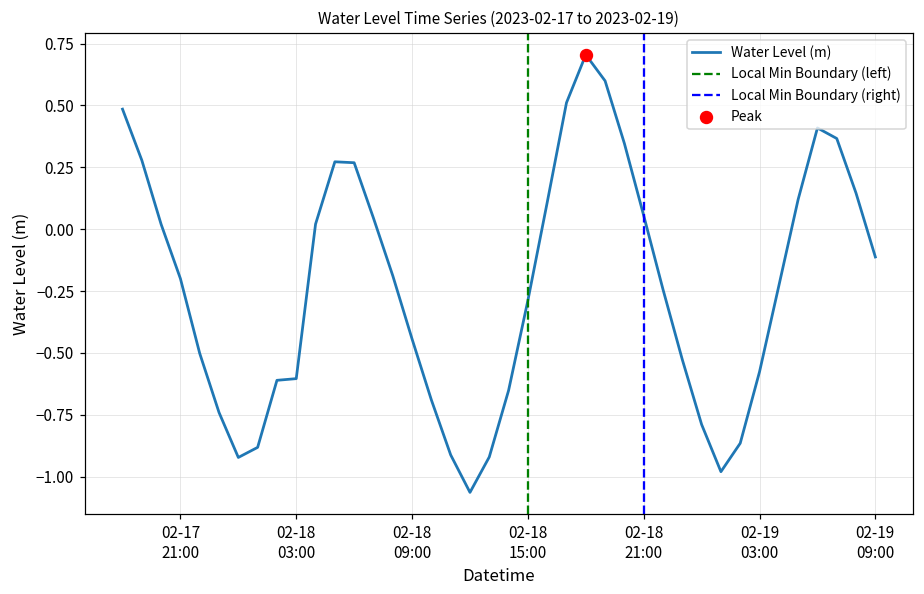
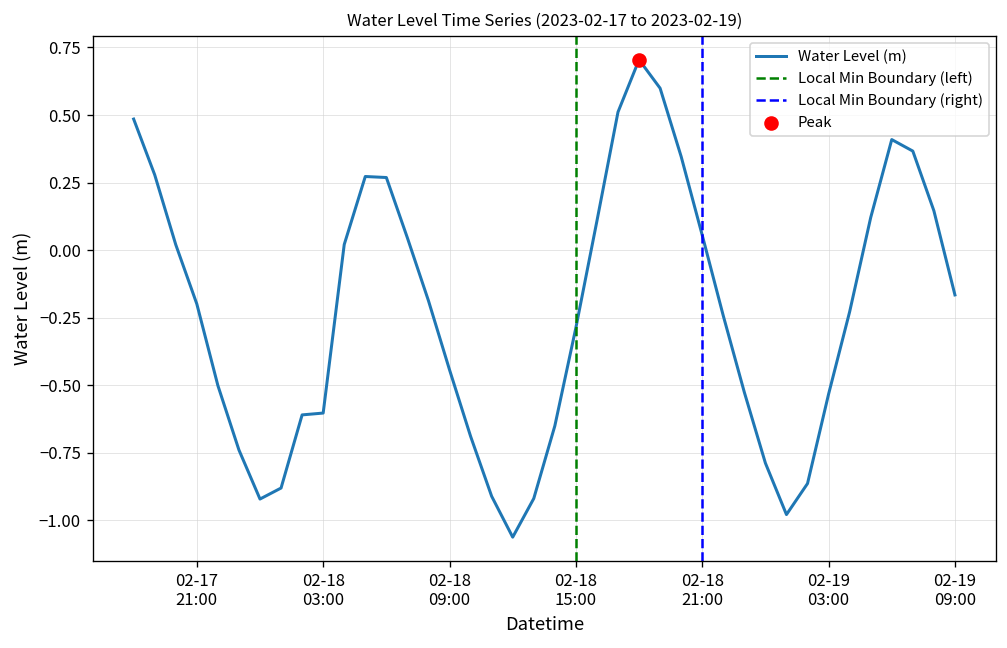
Water Level (m), 02-19 03:00: -0.58 -> -0.53
Water Level (m), 02-19 09:00: -0.11 -> -0.17
